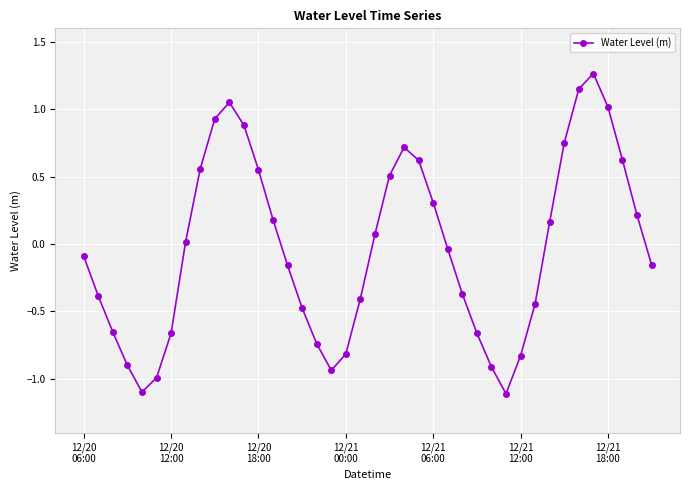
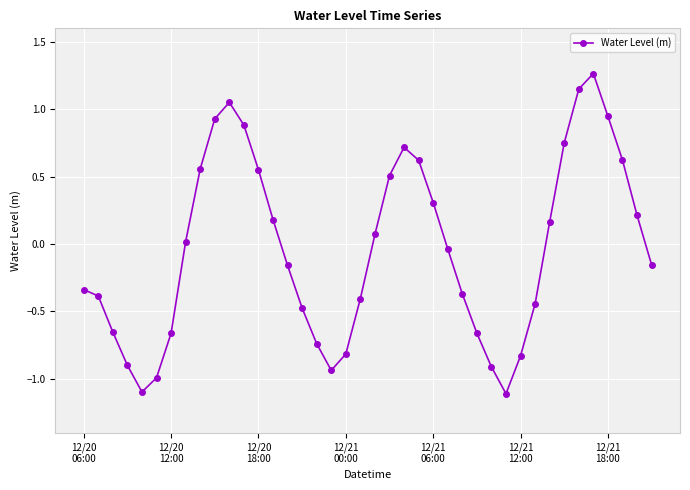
12/20 06:00: -0.09 -> -0.34
12/21 18:00: 1.02 -> 0.95
